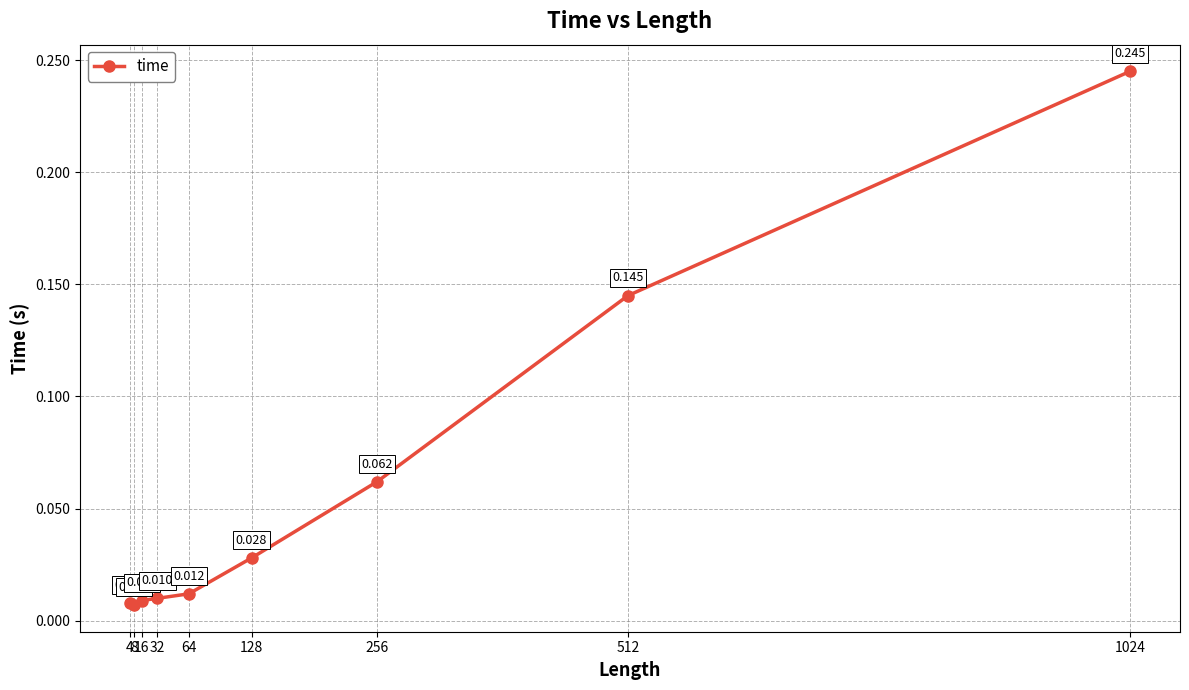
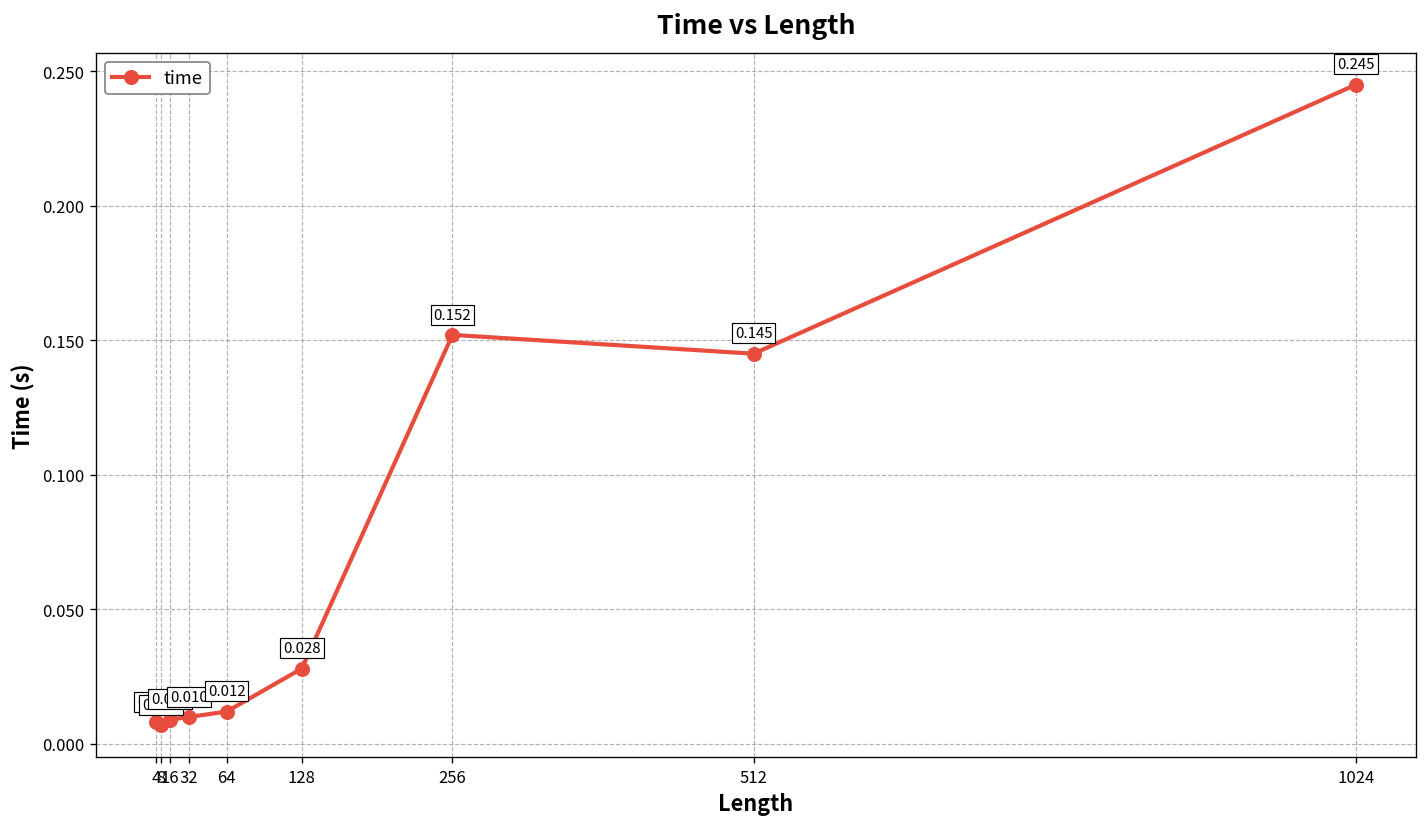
256: 0.062 -> 0.152
